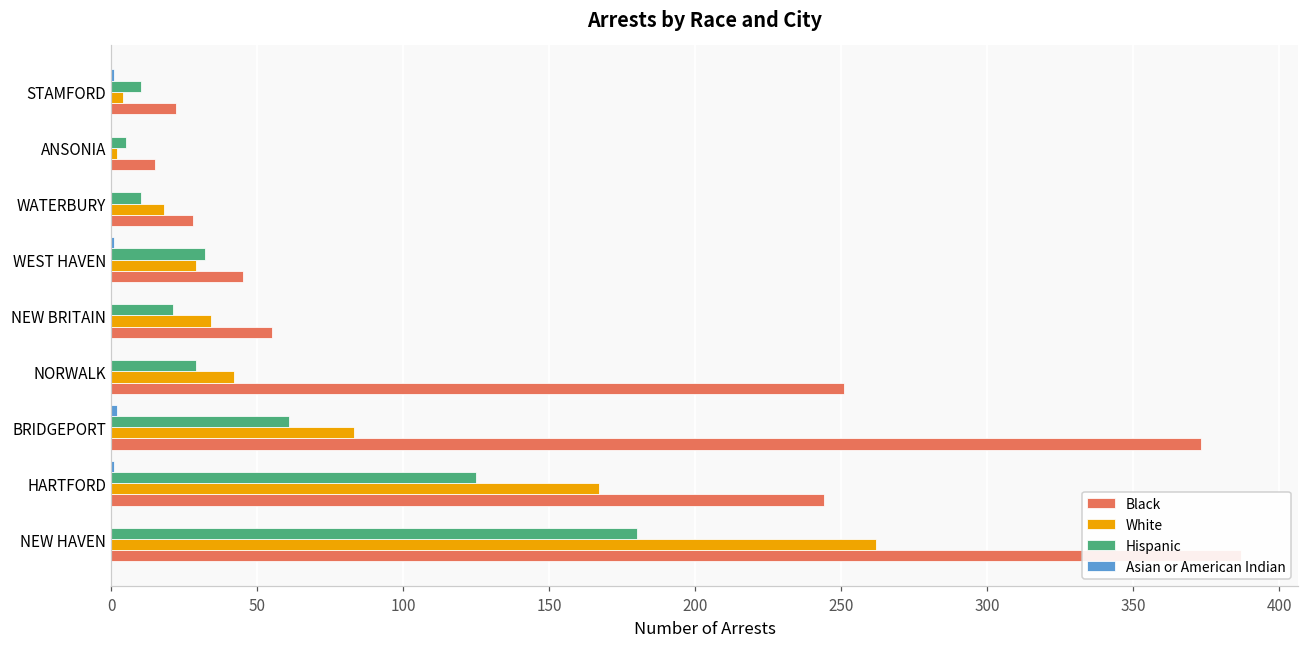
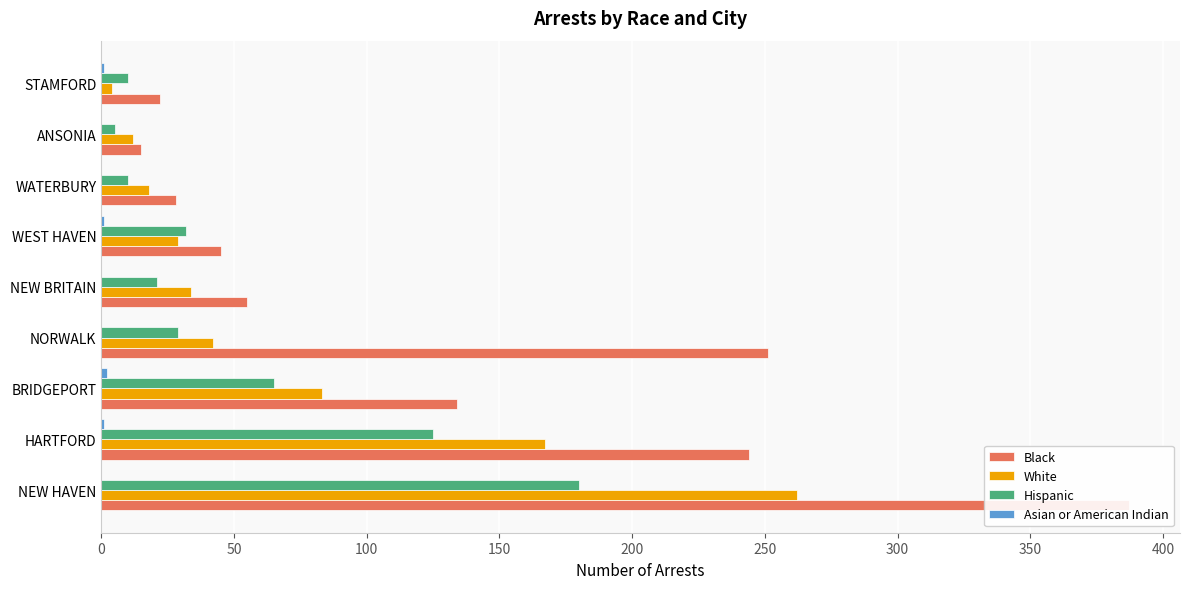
White, ANSONIA: 2 -> 12
Hispanic, BRIDGEPORT: 61 -> 65
Black, BRIDGEPORT: 373 -> 134
